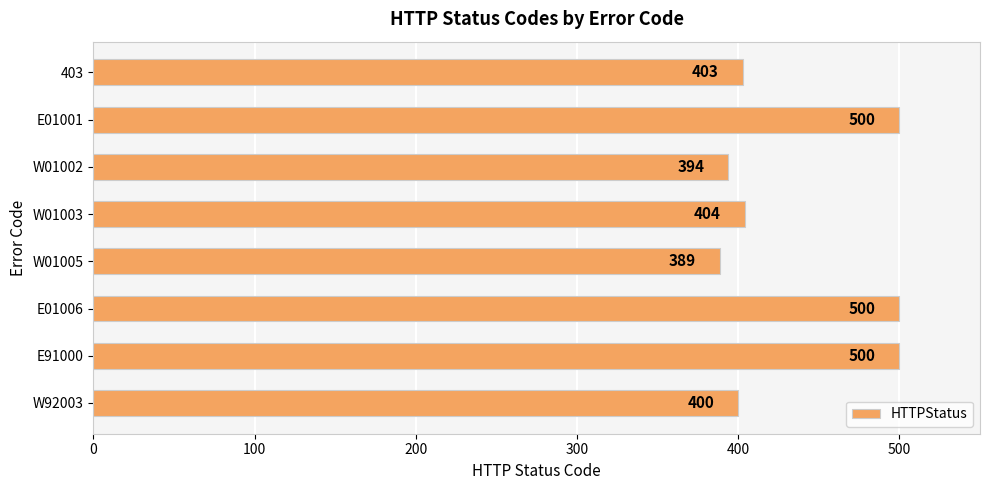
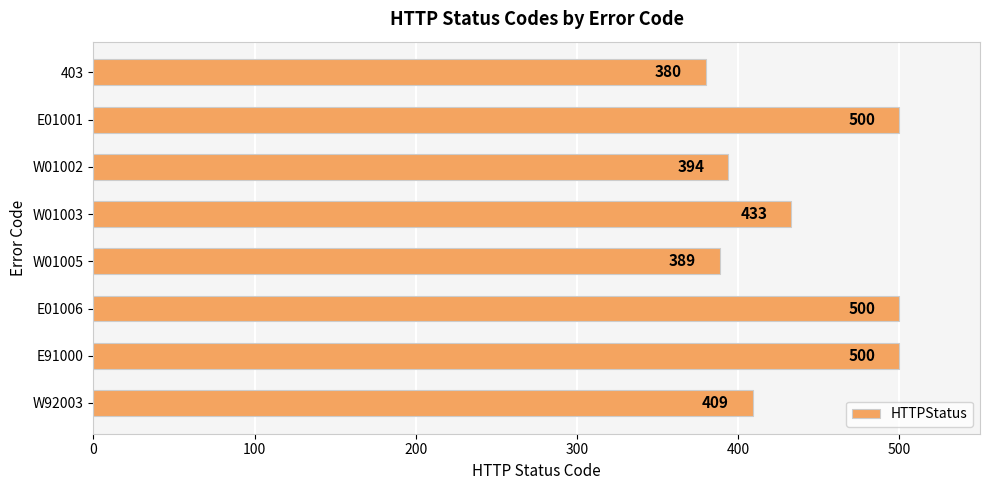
403: 403 -> 380
W01003: 404 -> 433
W92003: 400 -> 409
